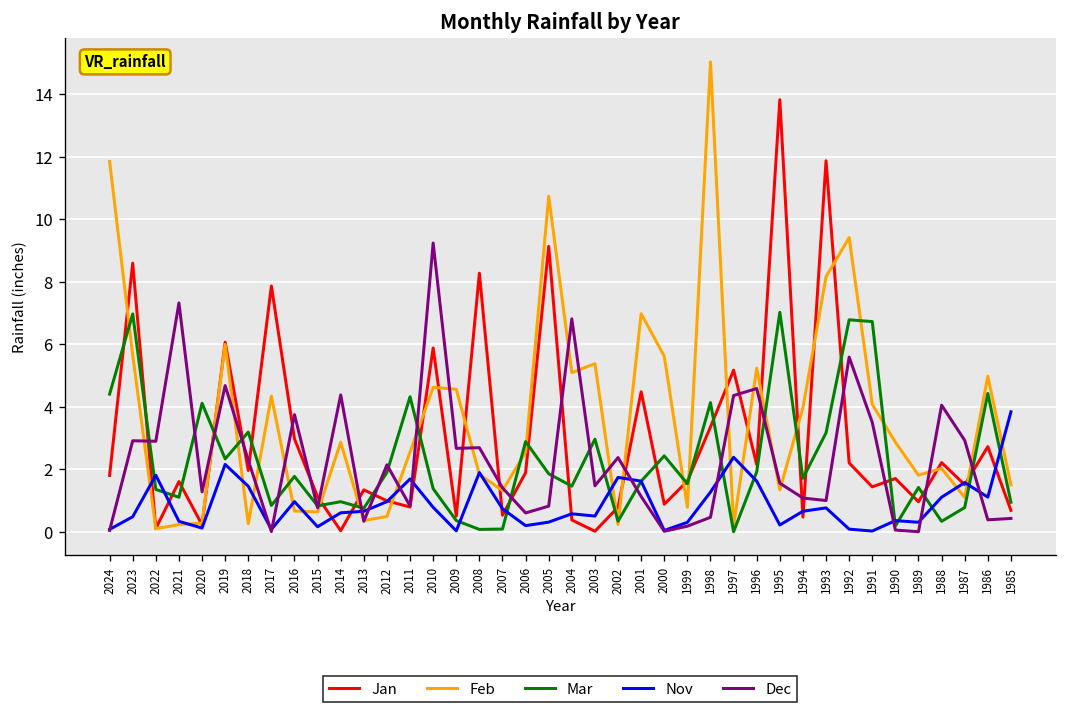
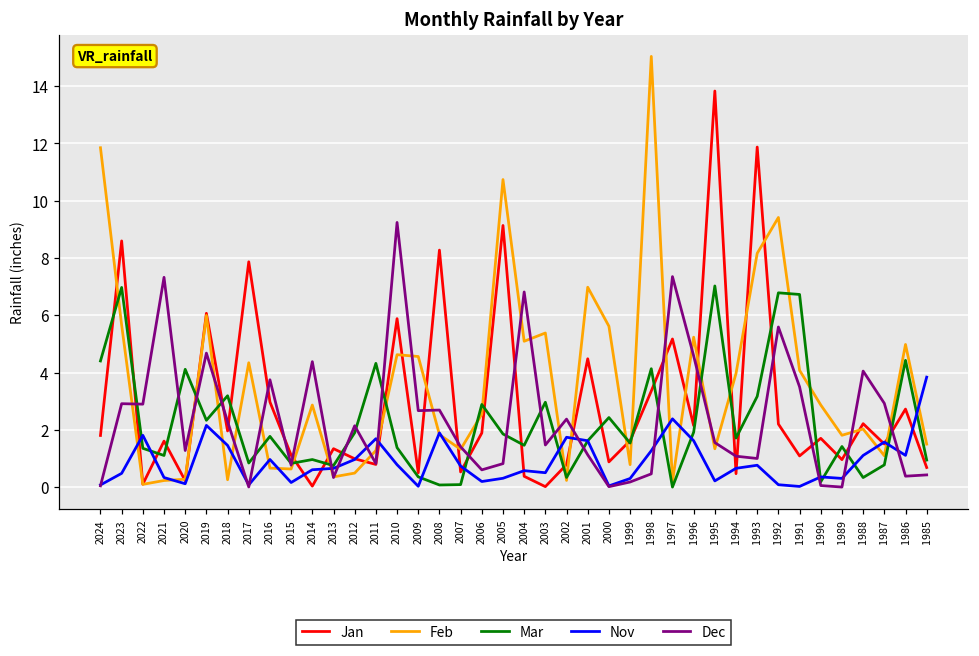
Feb, 2011: 2.6 -> 1.3
Dec, 1997: 4.4 -> 7.3
Jan, 1991: 1.4 -> 1.1
